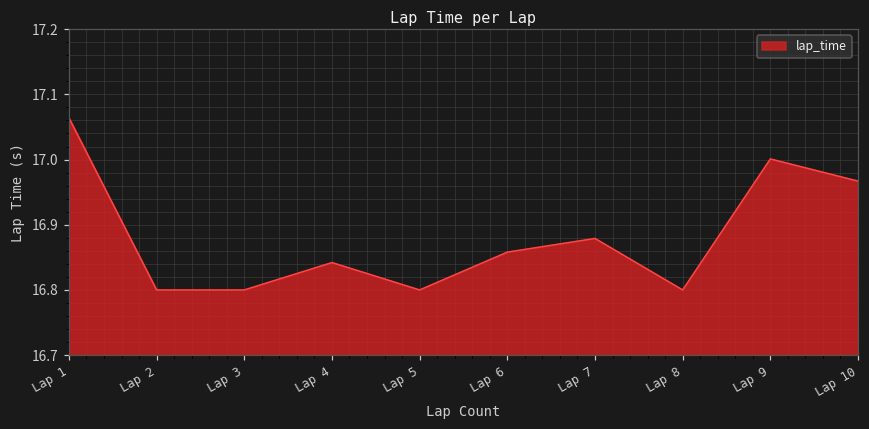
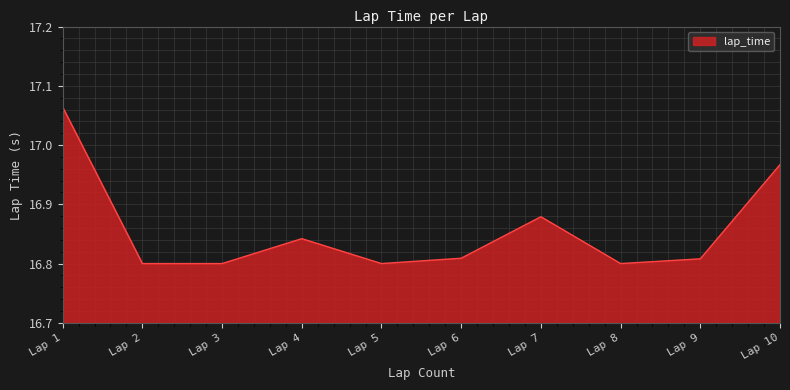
Lap 6: 16.86 -> 16.81
Lap 9: 17.00 -> 16.81
